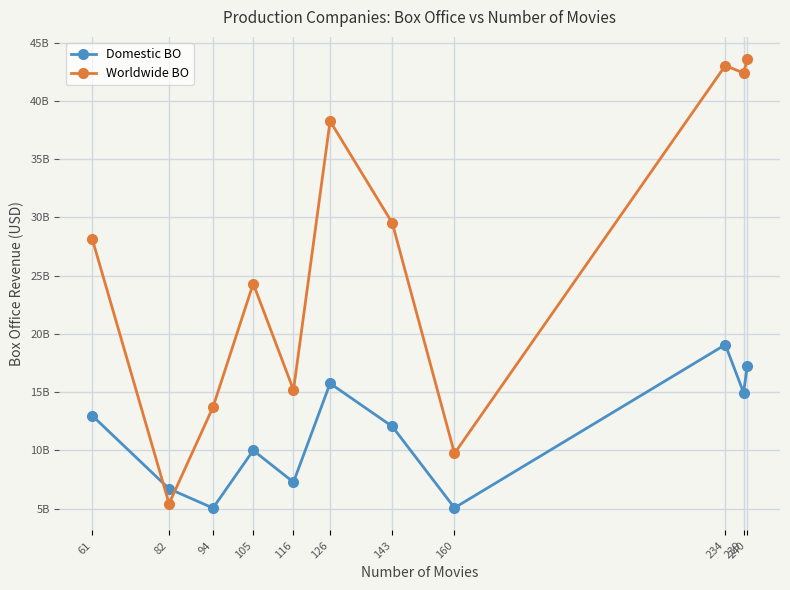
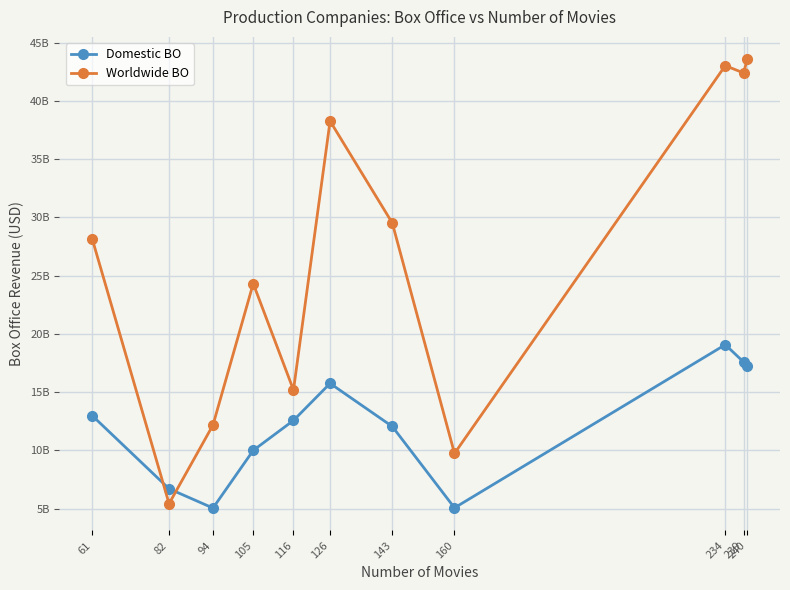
Worldwide BO, 94: 13700000000 -> 12200000000
Domestic BO, 116: 7300000000 -> 12600000000
Domestic BO, 239: 15000000000 -> 17600000000
